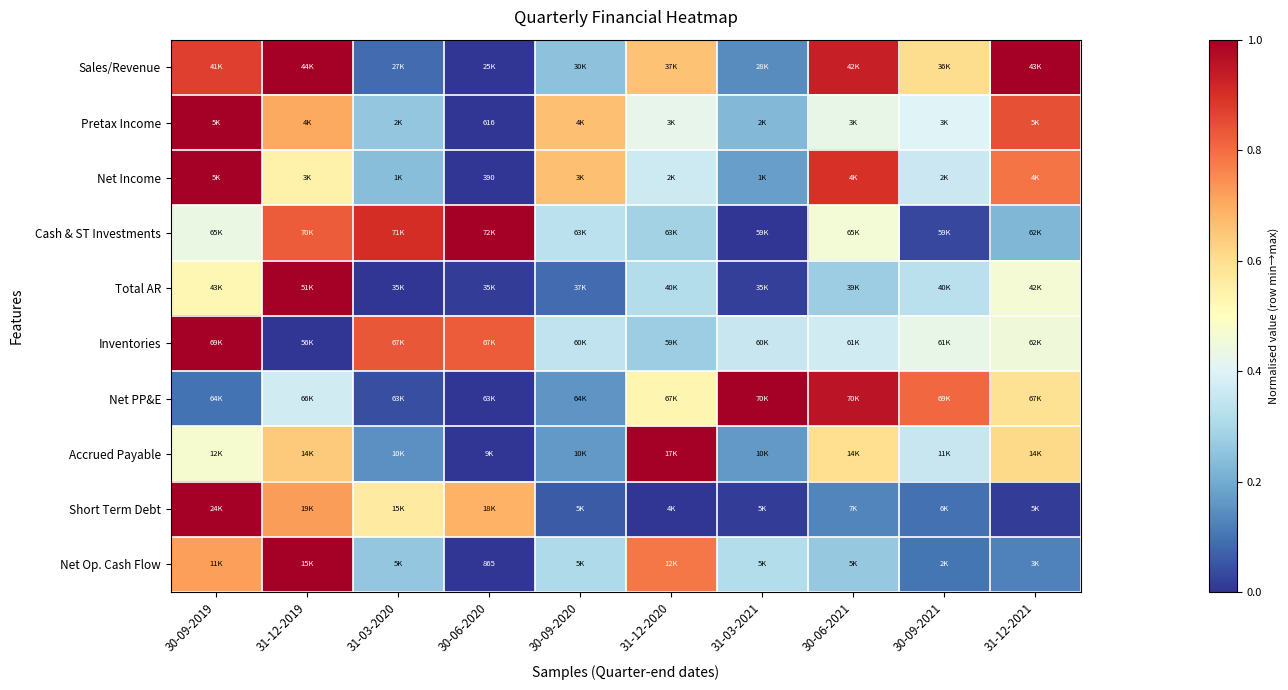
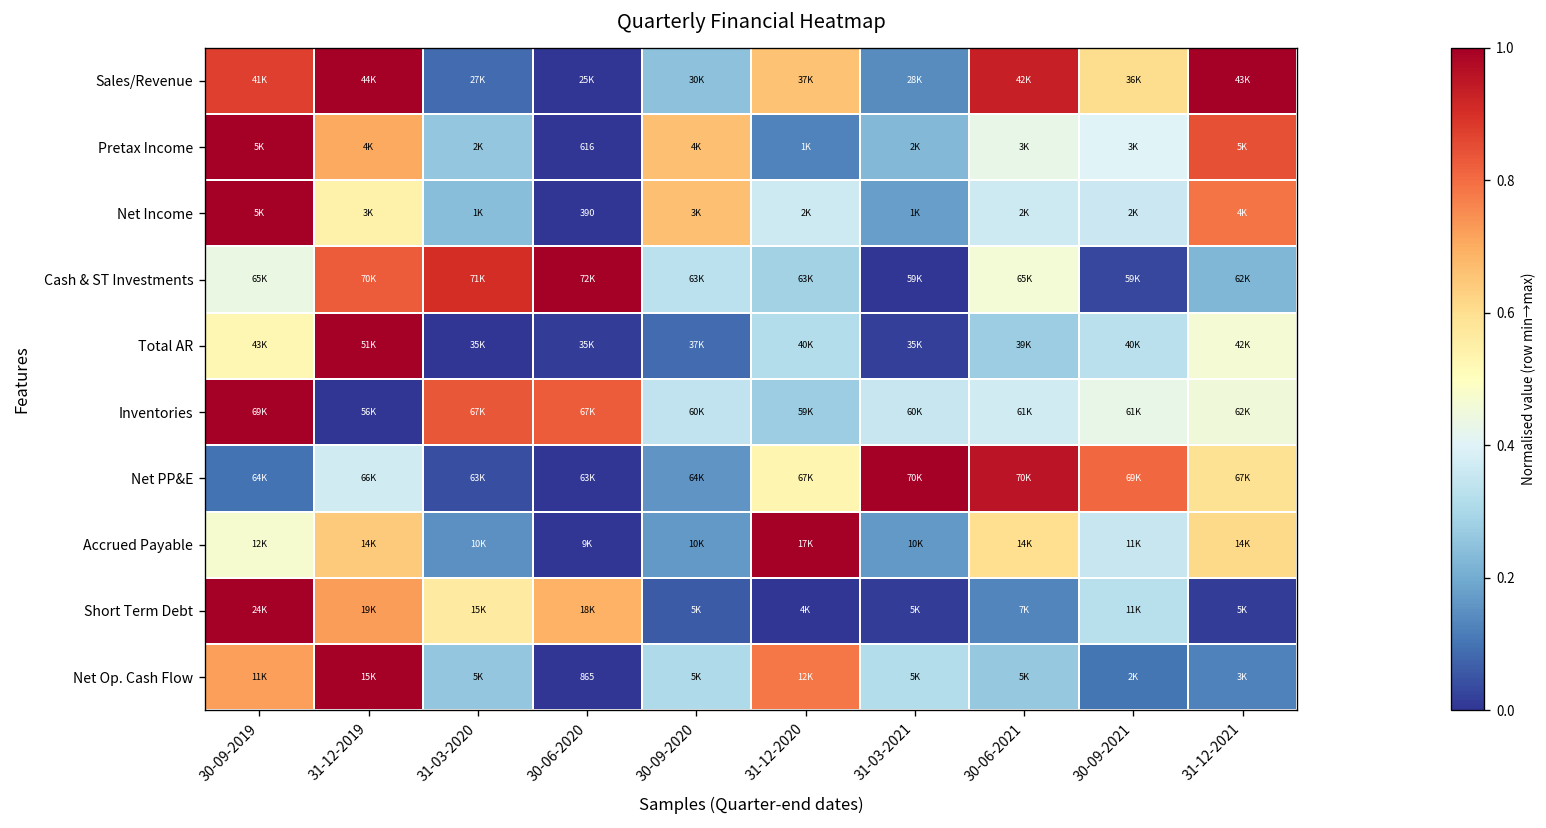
Pretax Income, 31-12-2020: 3K -> 1K
Net Income, 30-06-2021: 4K -> 2K
Short Term Debt, 30-09-2021: 6K -> 11K
